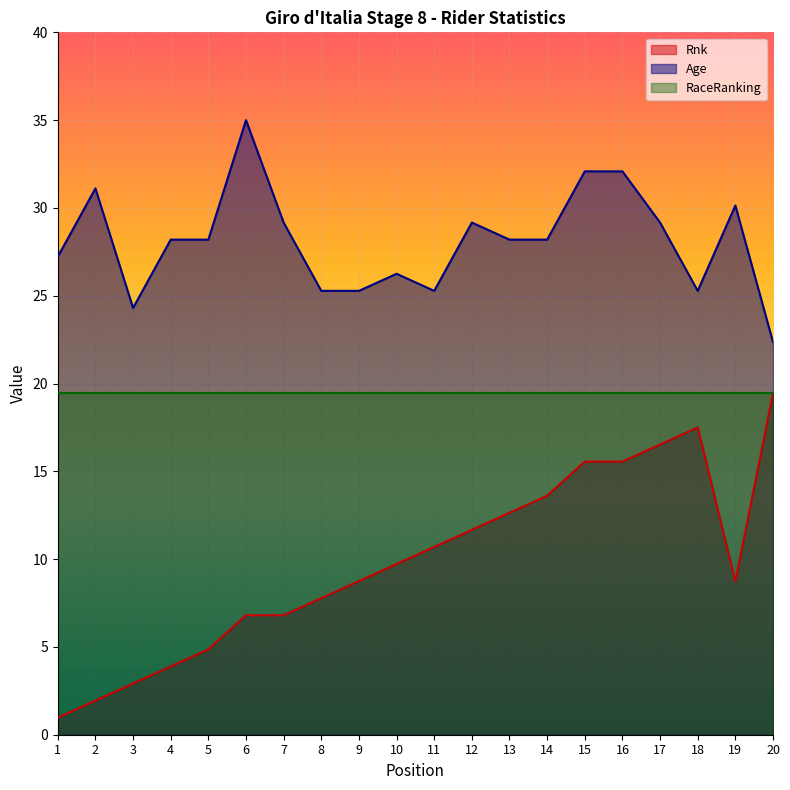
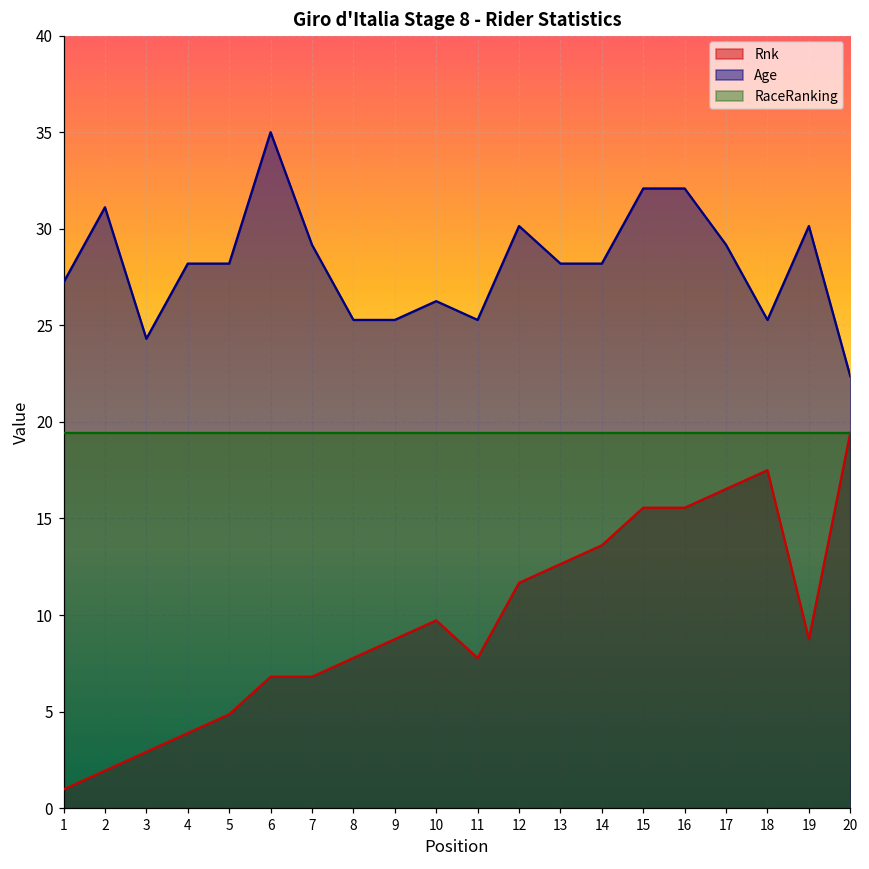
Rnk, 11: 10.7 -> 7.8
Age, 12: 29.2 -> 30.1
